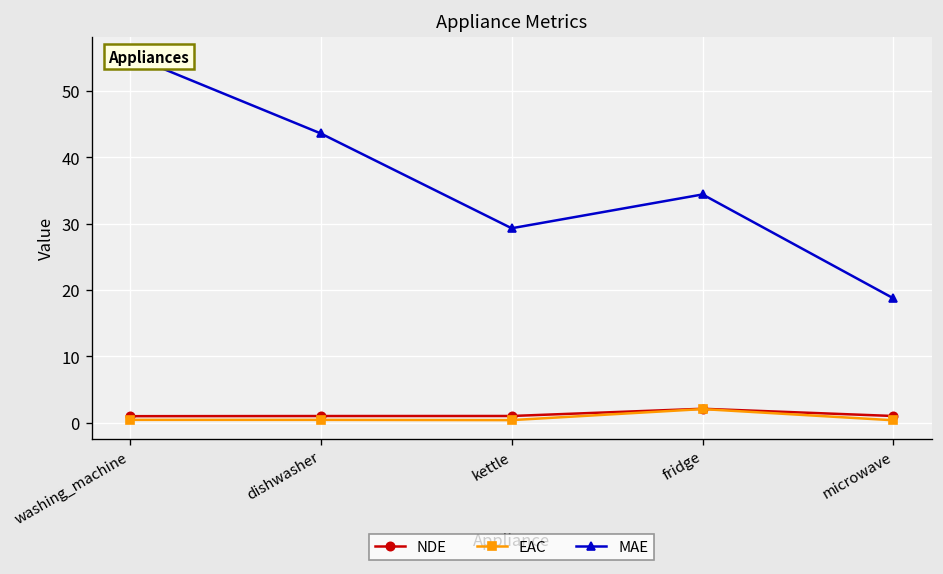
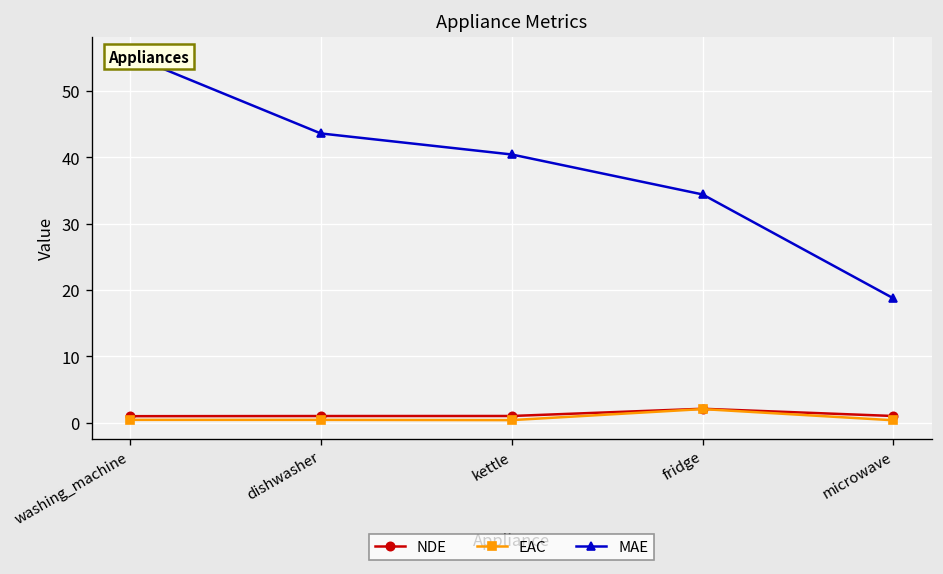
MAE, kettle: 29 -> 40
